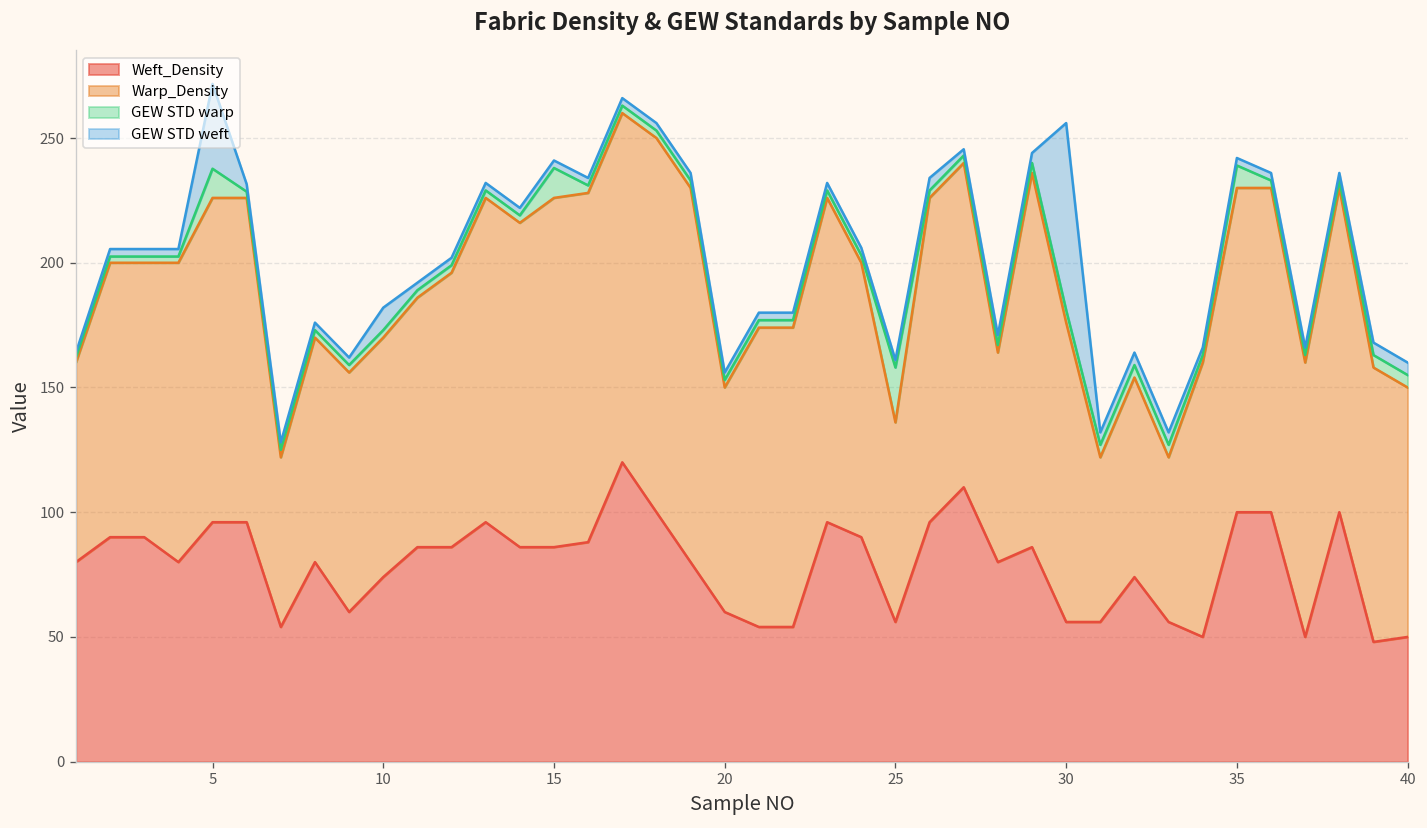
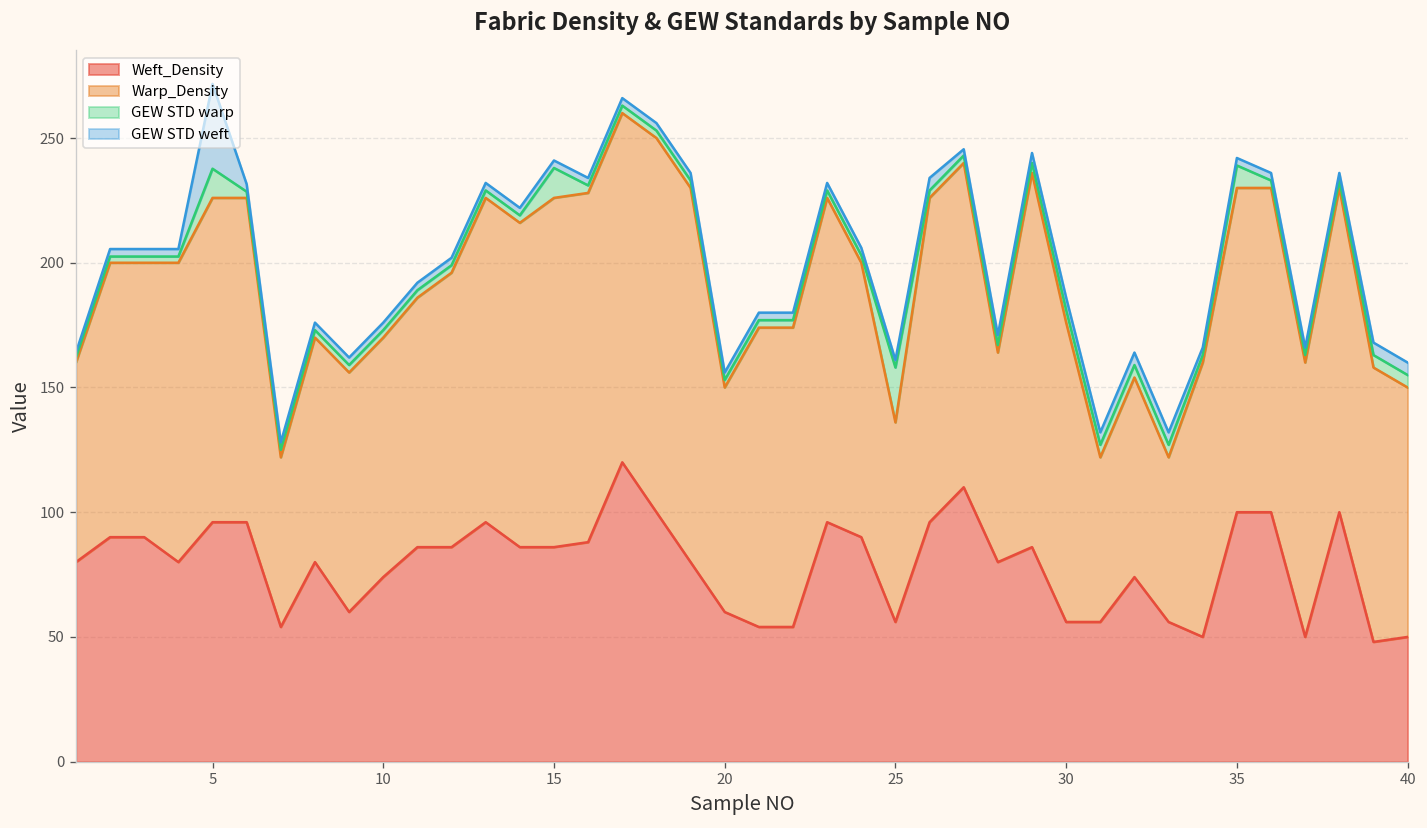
GEW STD weft, 10: 9 -> 3
GEW STD weft, 30: 75 -> 5
